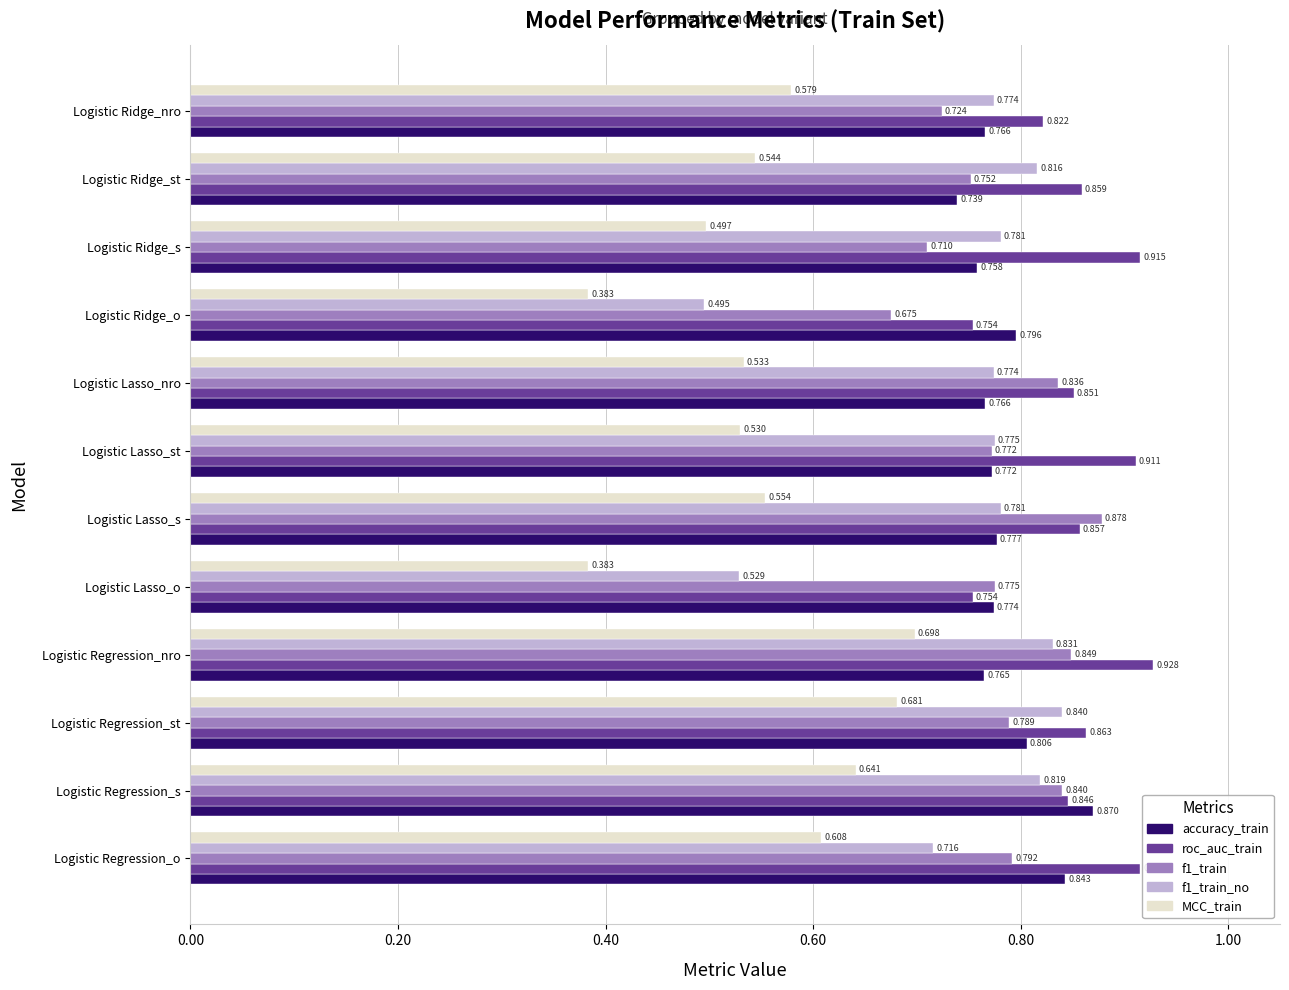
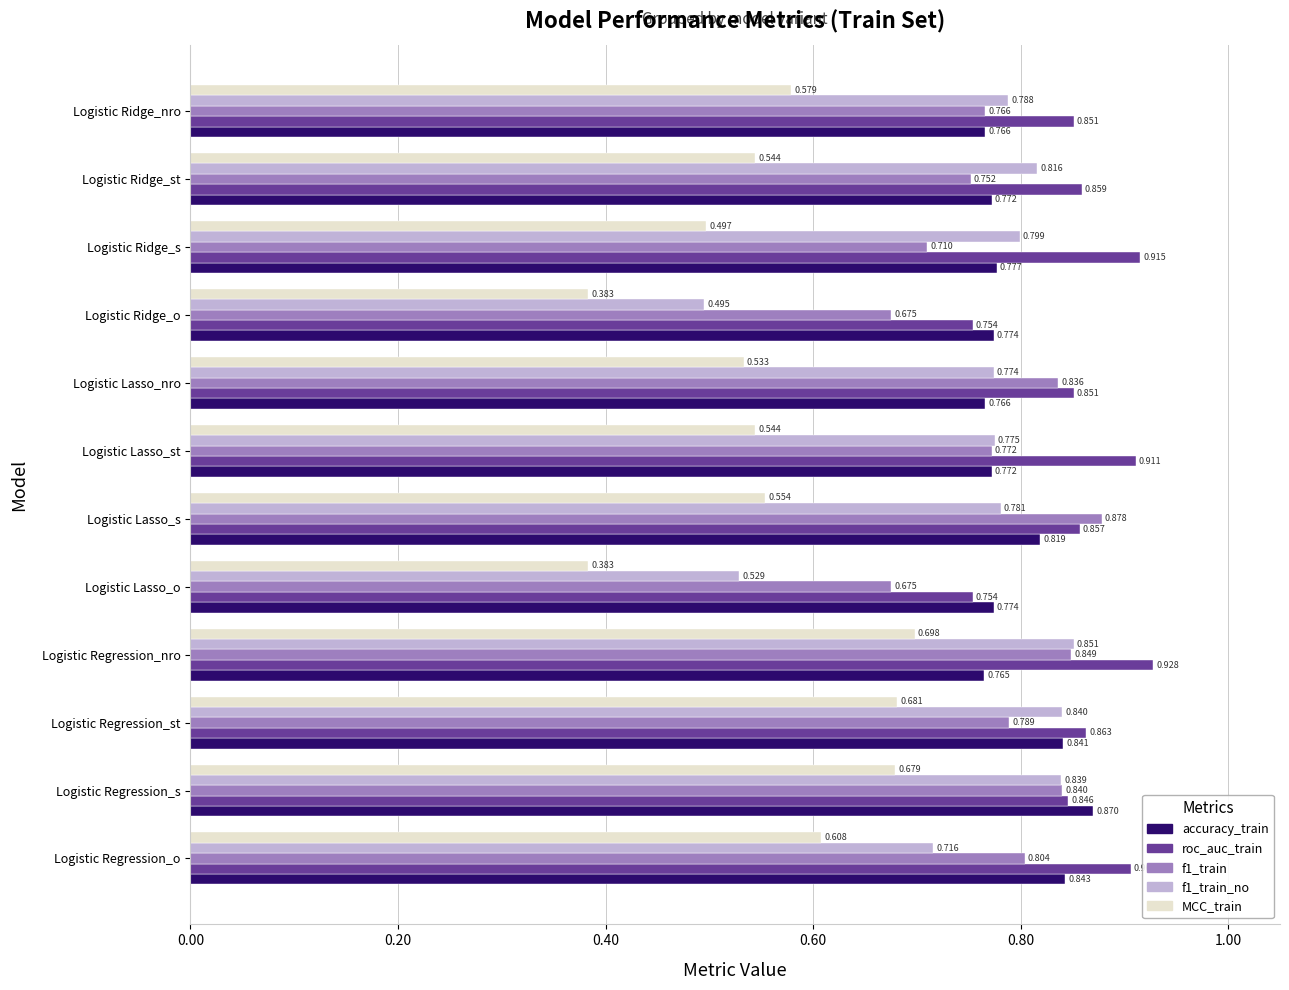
f1_train_no, Logistic Ridge_nro: 0.774 -> 0.788
f1_train, Logistic Ridge_nro: 0.724 -> 0.766
roc_auc_train, Logistic Ridge_nro: 0.822 -> 0.851
accuracy_train, Logistic Ridge_st: 0.739 -> 0.772
f1_train_no, Logistic Ridge_s: 0.781 -> 0.799
accuracy_train, Logistic Ridge_s: 0.758 -> 0.777
accuracy_train, Logistic Ridge_o: 0.796 -> 0.774
MCC_train, Logistic Lasso_st: 0.530 -> 0.544
accuracy_train, Logistic Lasso_s: 0.777 -> 0.819
f1_train, Logistic Lasso_o: 0.775 -> 0.675
f1_train_no, Logistic Regression_nro: 0.831 -> 0.851
accuracy_train, Logistic Regression_st: 0.806 -> 0.841
MCC_train, Logistic Regression_s: 0.641 -> 0.679
f1_train_no, Logistic Regression_s: 0.819 -> 0.839
f1_train, Logistic Regression_o: 0.792 -> 0.804
roc_auc_train, Logistic Regression_o: 0.915 -> 0.906
